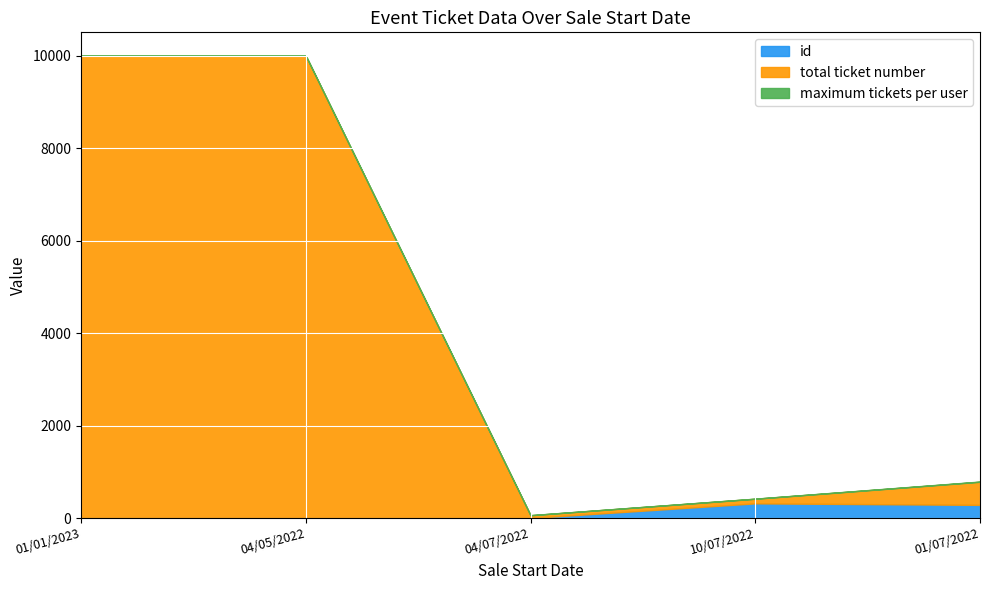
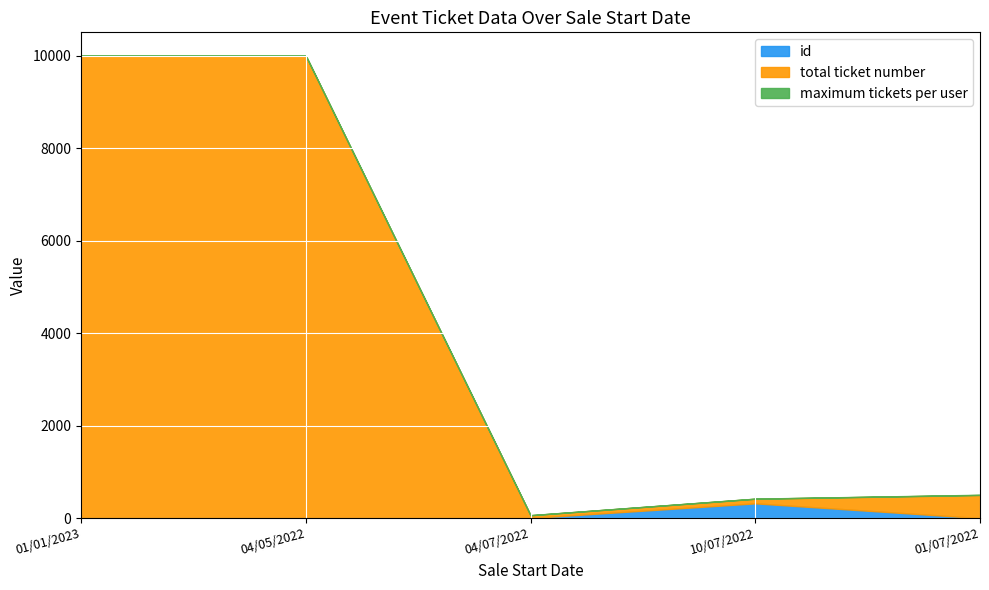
id, 01/07/2022: 300 -> 0
